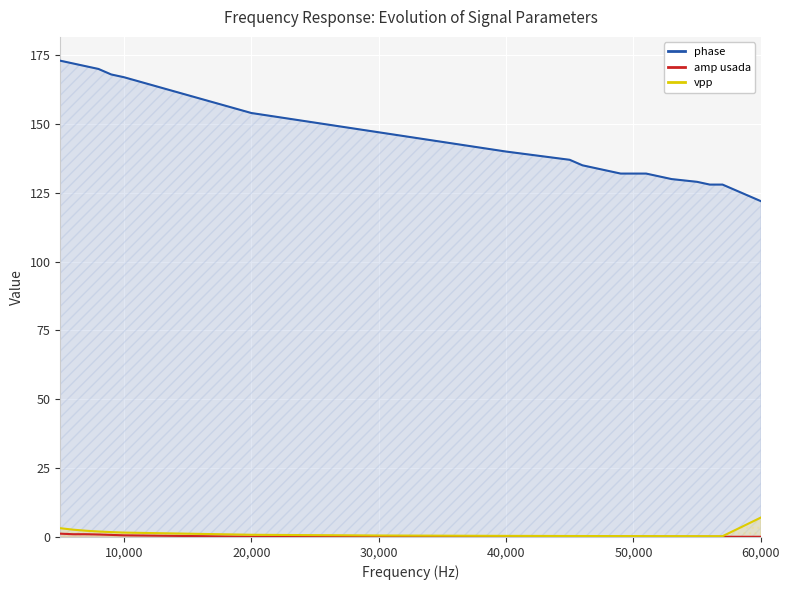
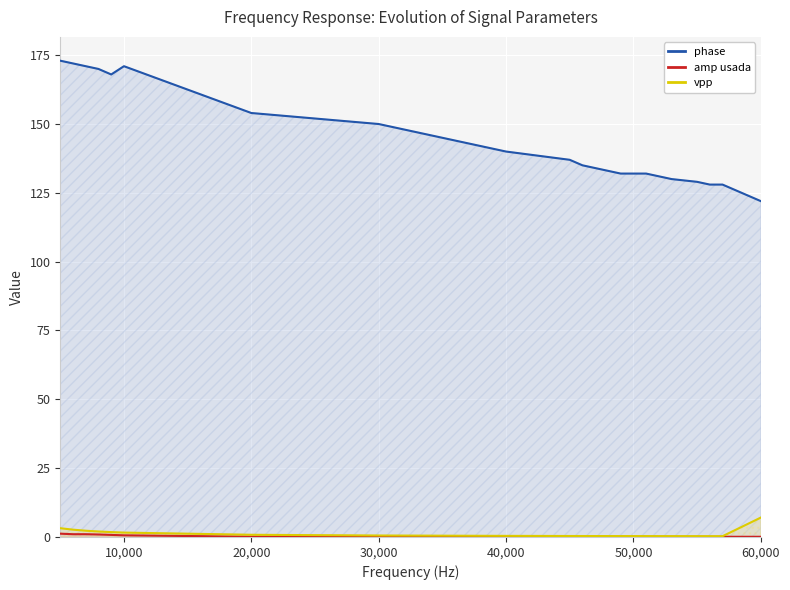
phase, 10,000: 167 -> 171
phase, 30,000: 147 -> 150
